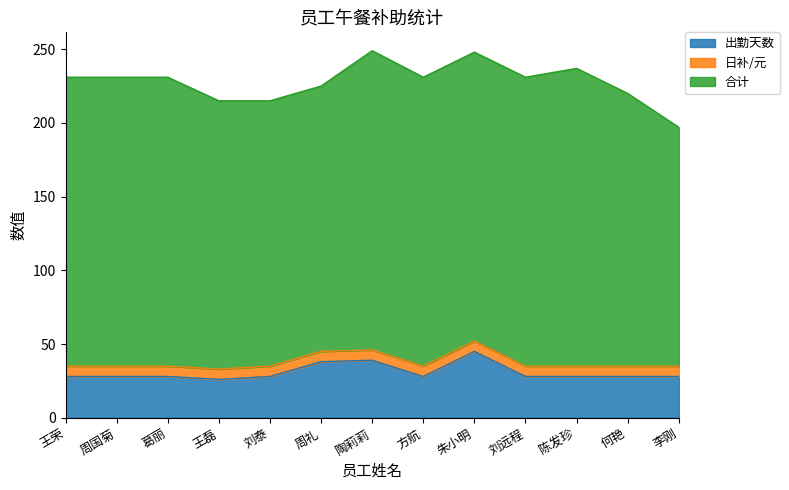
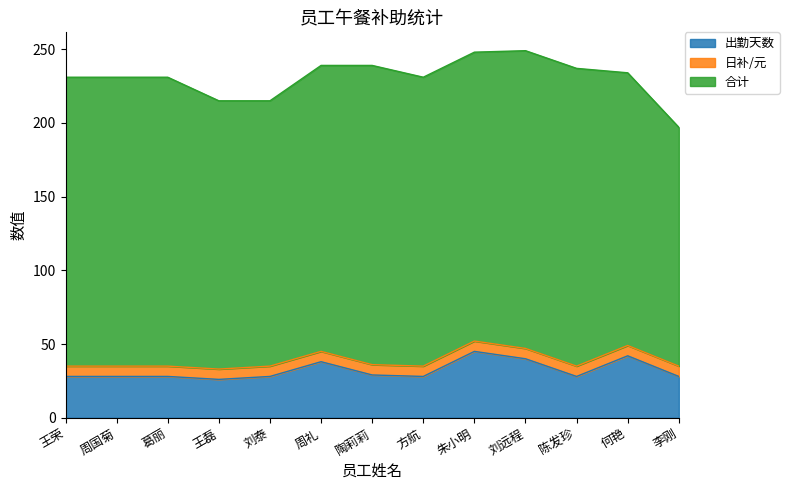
合计, 周礼: 180 -> 194
出勤天数, 陶莉莉: 39 -> 29
出勤天数, 刘远程: 28 -> 40
合计, 刘远程: 196 -> 202
出勤天数, 何艳: 28 -> 42
